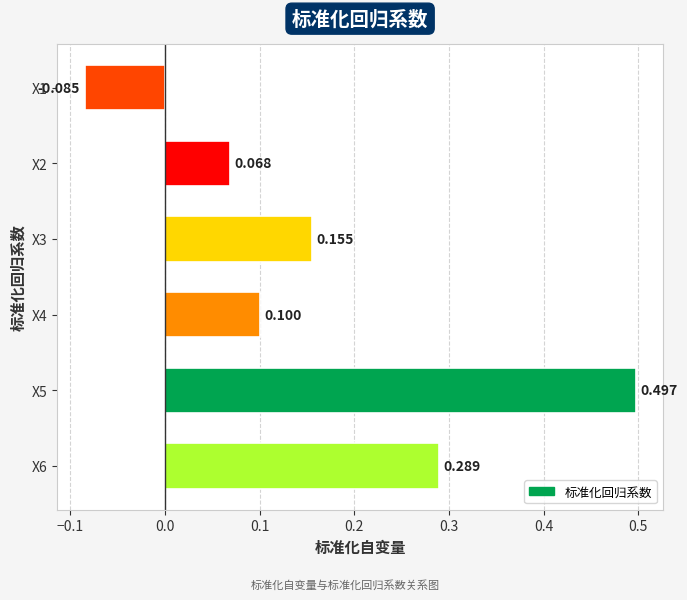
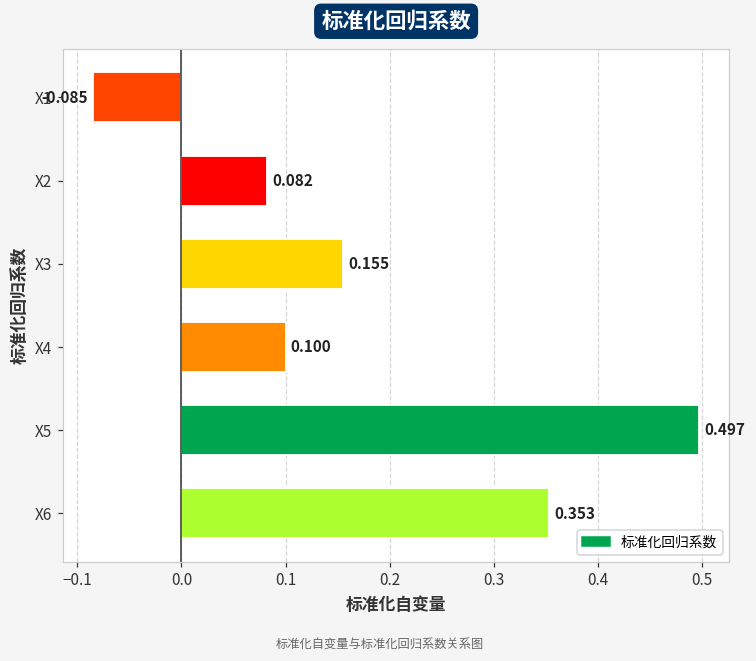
X2: 0.068 -> 0.082
X6: 0.289 -> 0.353
